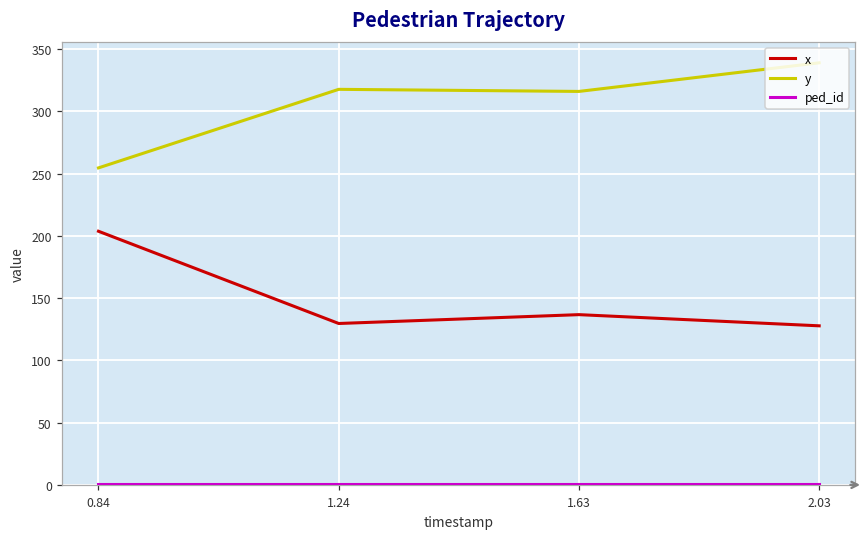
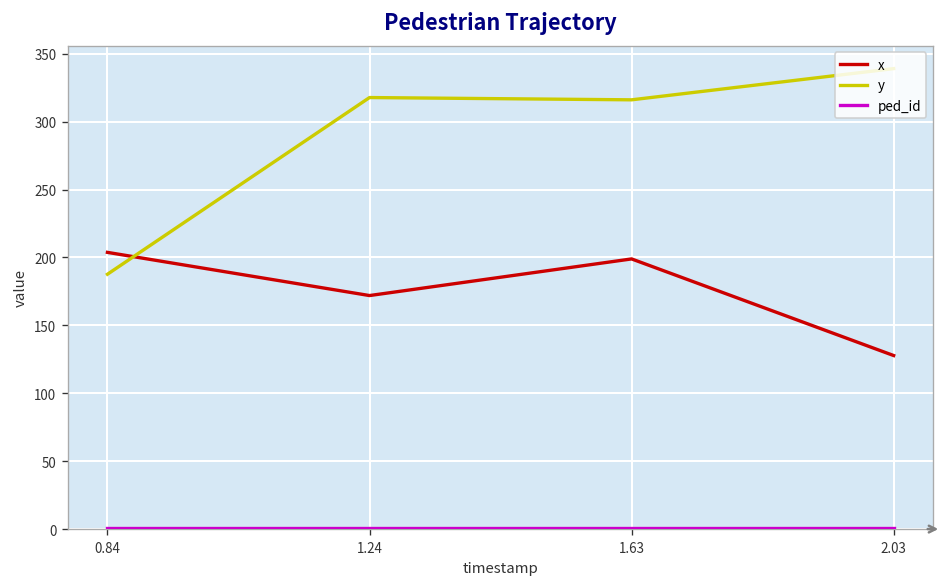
y, 0.84: 255 -> 188
x, 1.24: 130 -> 172
x, 1.63: 137 -> 199
